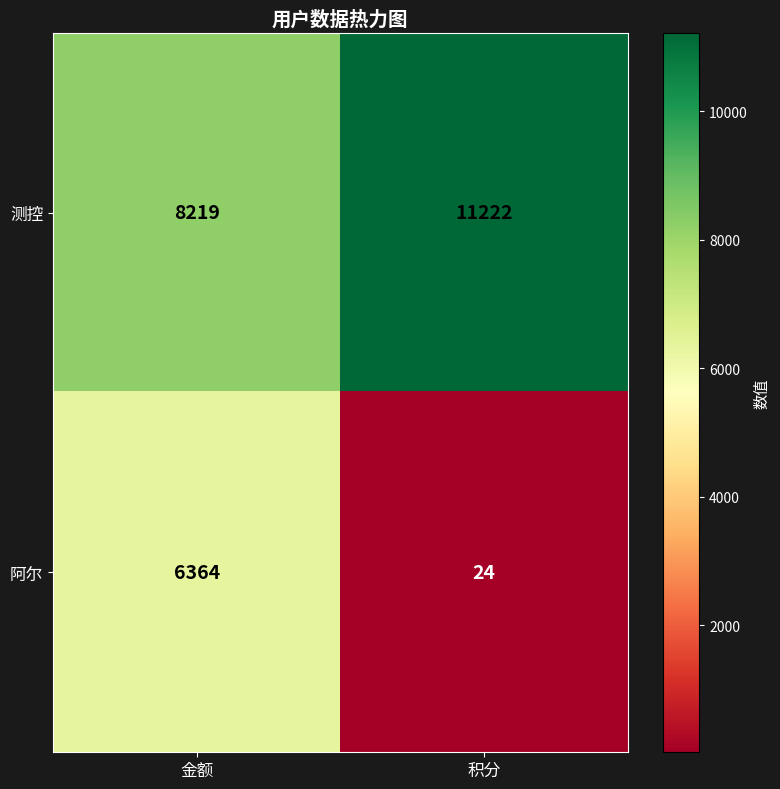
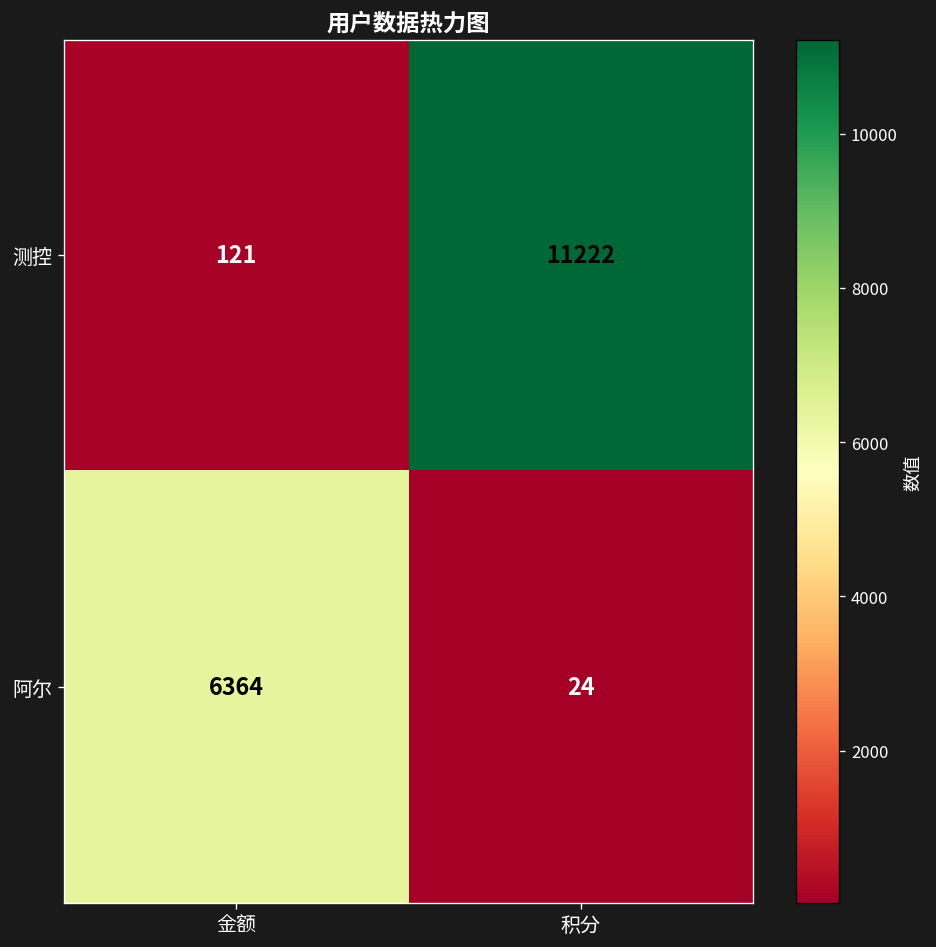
测控, 金额: 8219 -> 121
